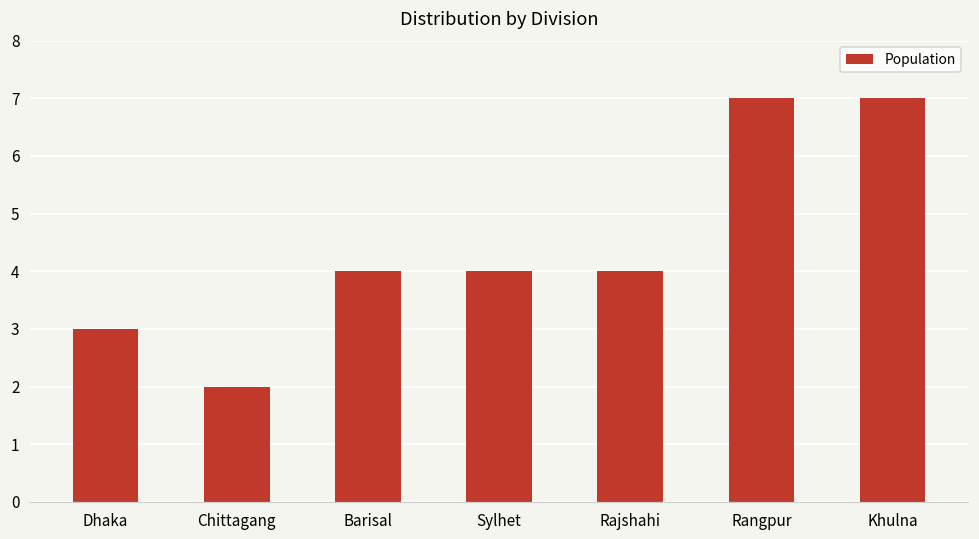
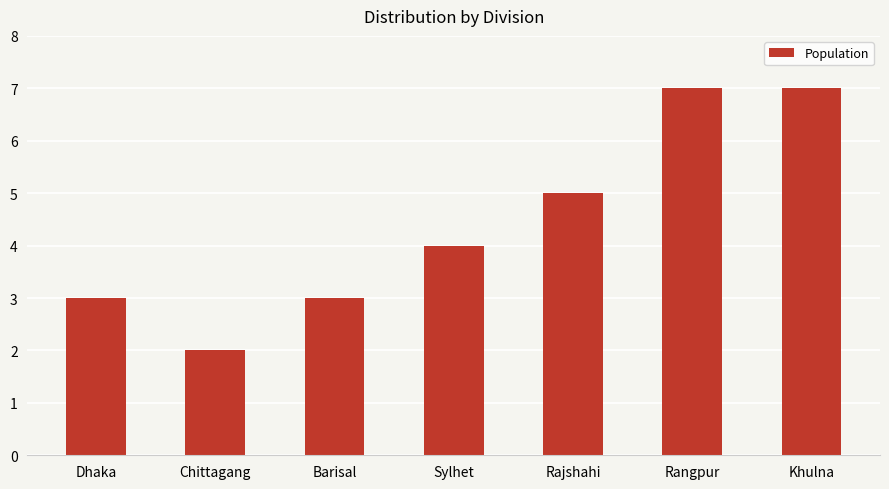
Barisal: 4 -> 3
Rajshahi: 4 -> 5
